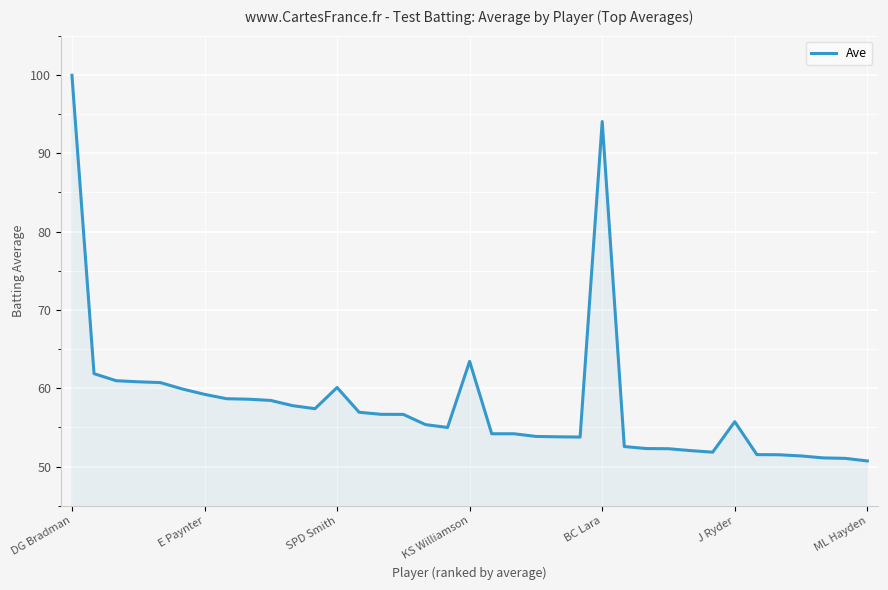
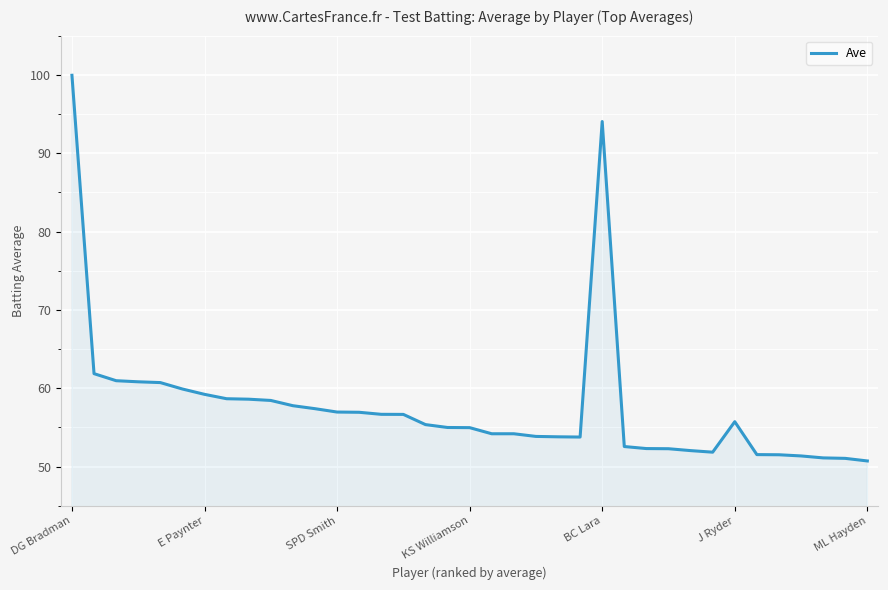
SPD Smith: 60 -> 57
KS Williamson: 63 -> 55
